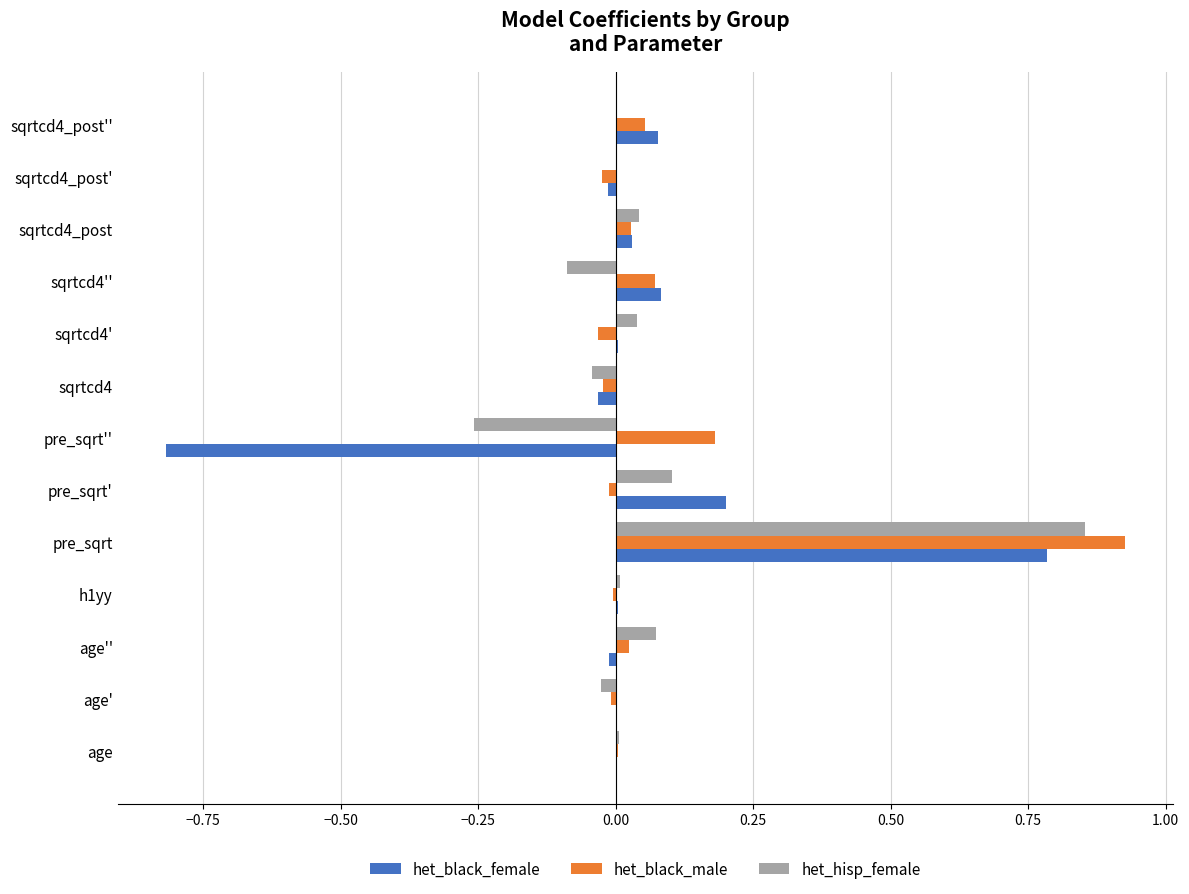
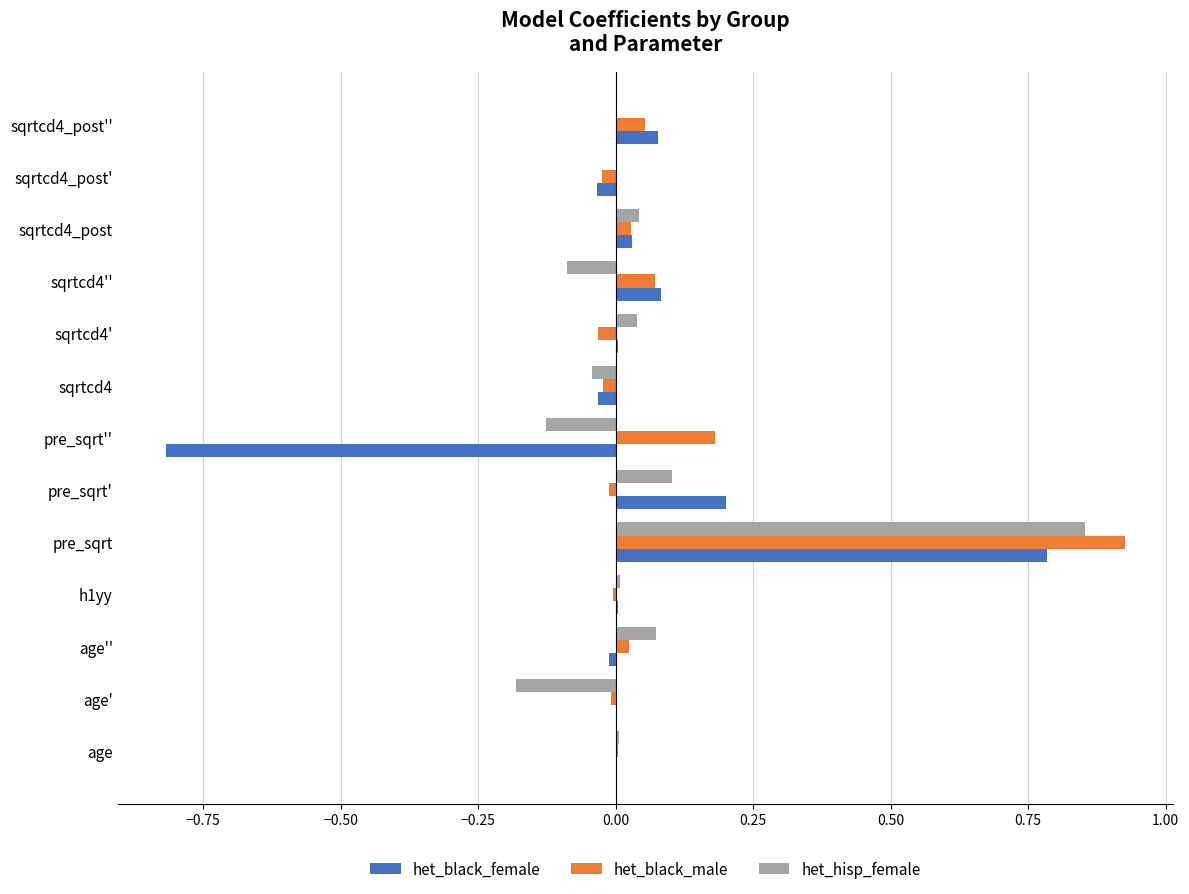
het_black_female, sqrtcd4_post': -0.01 -> -0.03
het_hisp_female, pre_sqrt'': -0.26 -> -0.13
het_hisp_female, age': -0.03 -> -0.18
